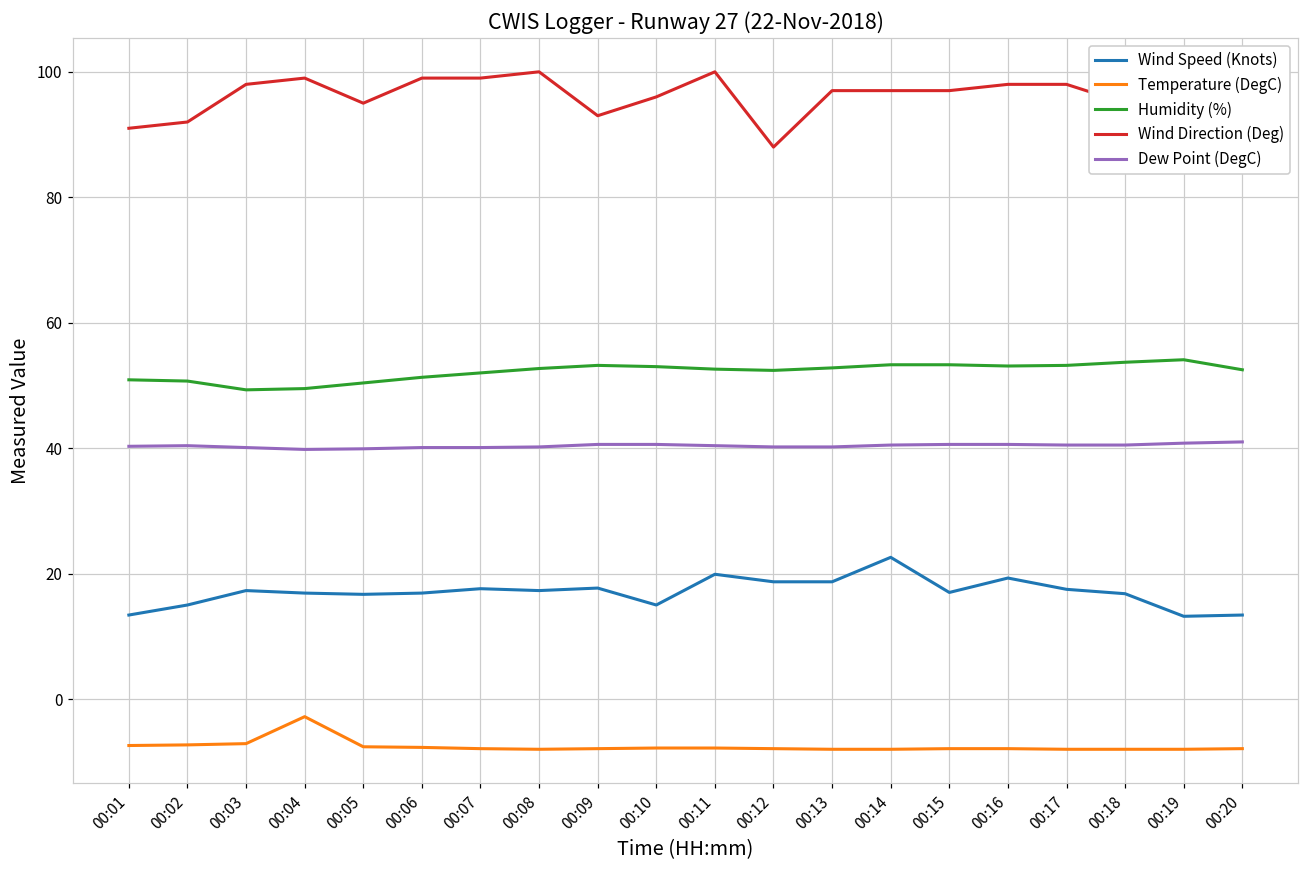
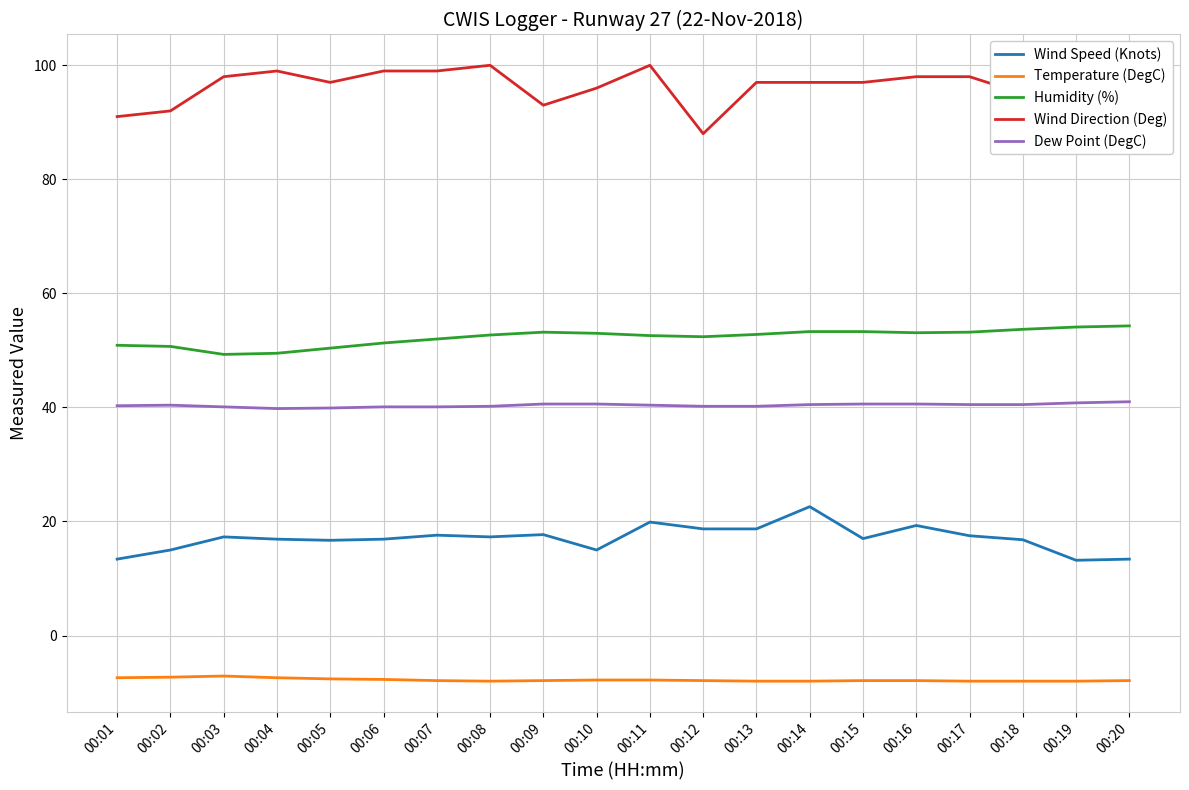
Temperature (DegC), 00:04: -3 -> -7
Wind Direction (Deg), 00:05: 95 -> 97
Humidity (%), 00:20: 53 -> 54
